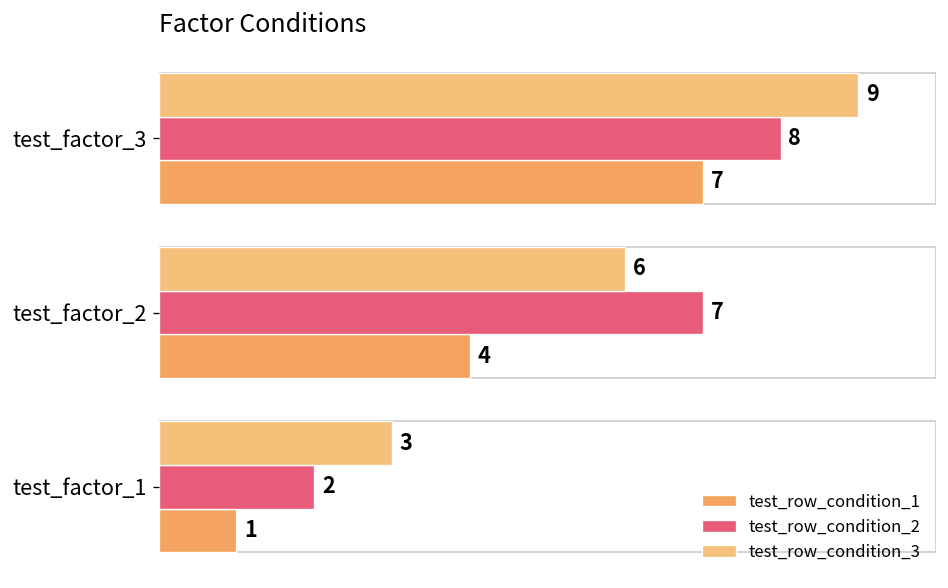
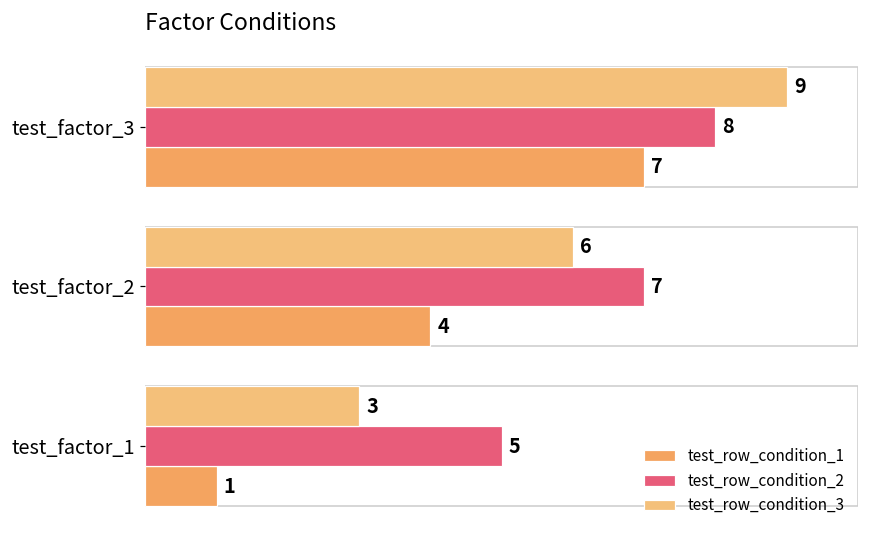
test_row_condition_2, test_factor_1: 2 -> 5
